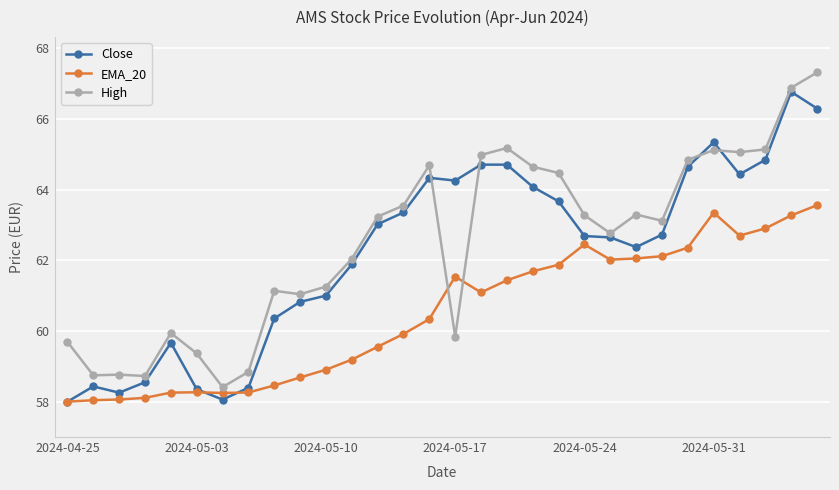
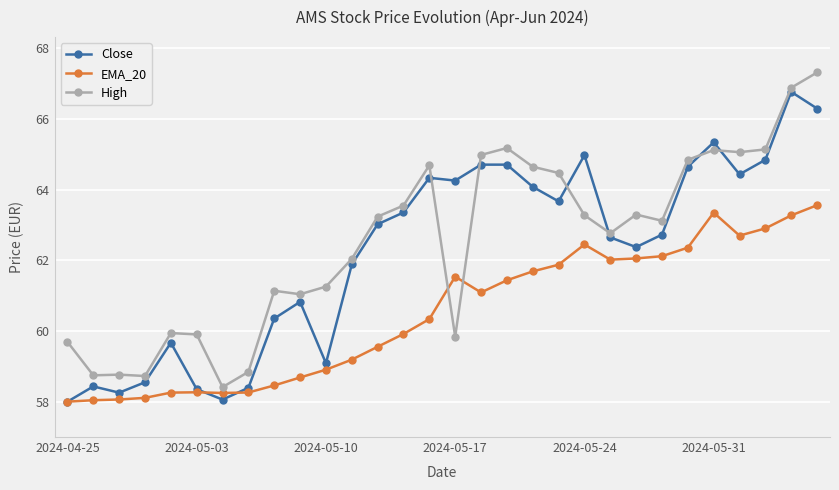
High, 2024-05-03: 59.4 -> 59.9
Close, 2024-05-10: 61.0 -> 59.1
Close, 2024-05-24: 62.7 -> 65.0
